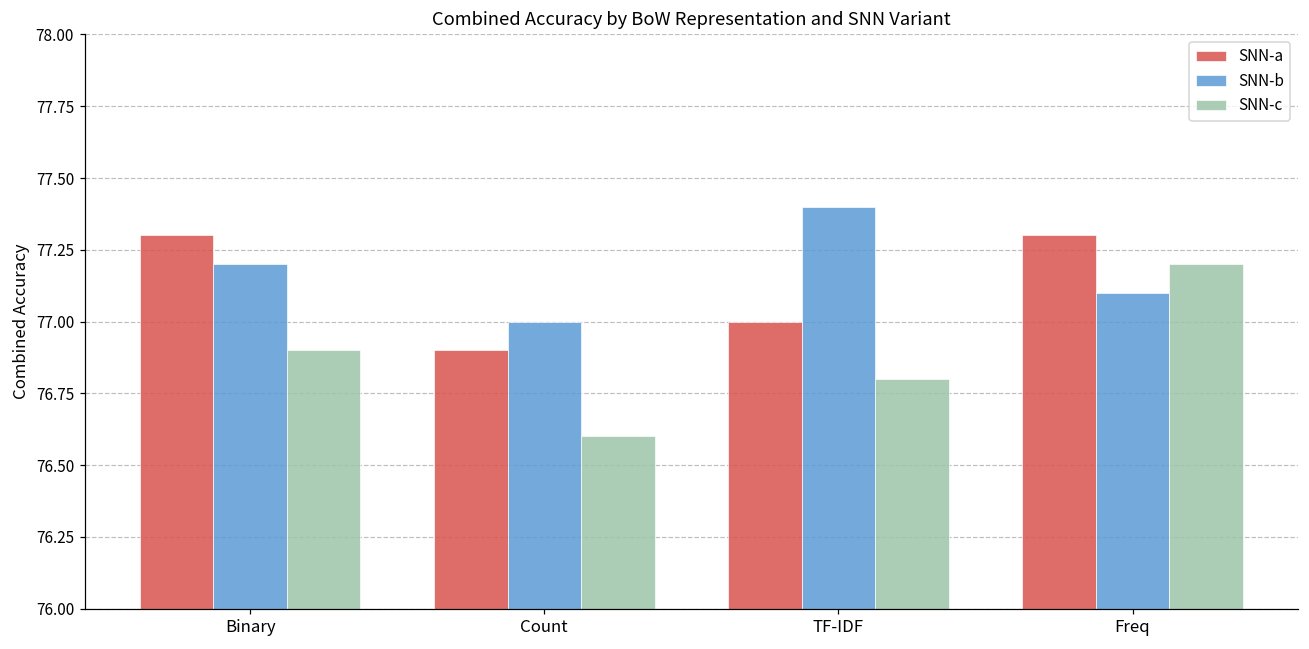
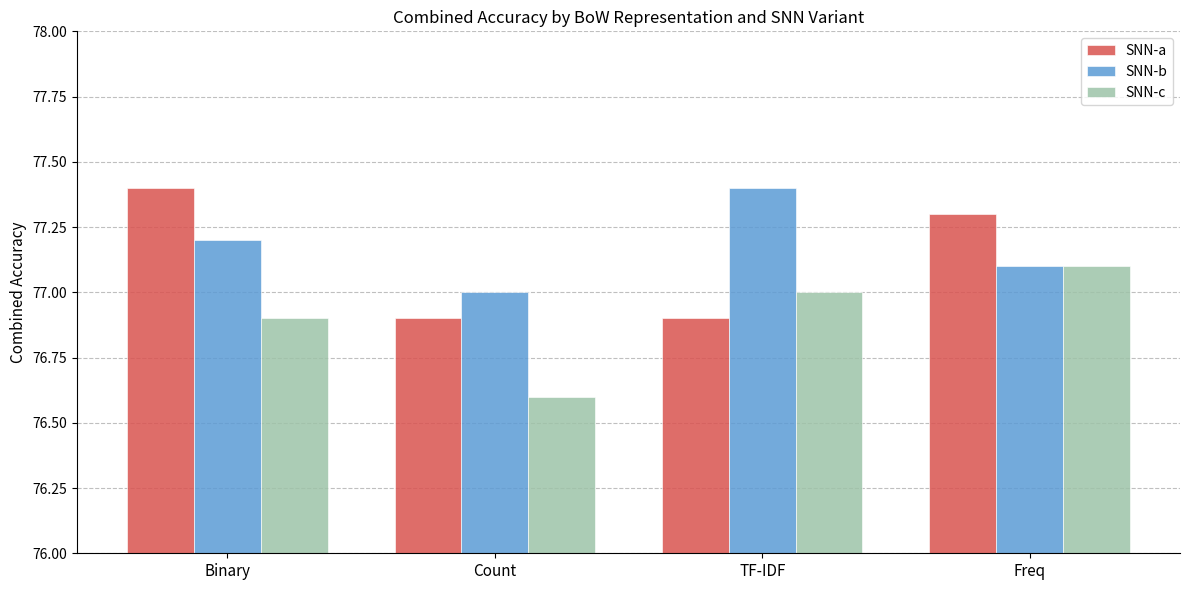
SNN-a, Binary: 77.3 -> 77.4
SNN-a, TF-IDF: 77.0 -> 76.9
SNN-c, TF-IDF: 76.8 -> 77.0
SNN-c, Freq: 77.2 -> 77.1
